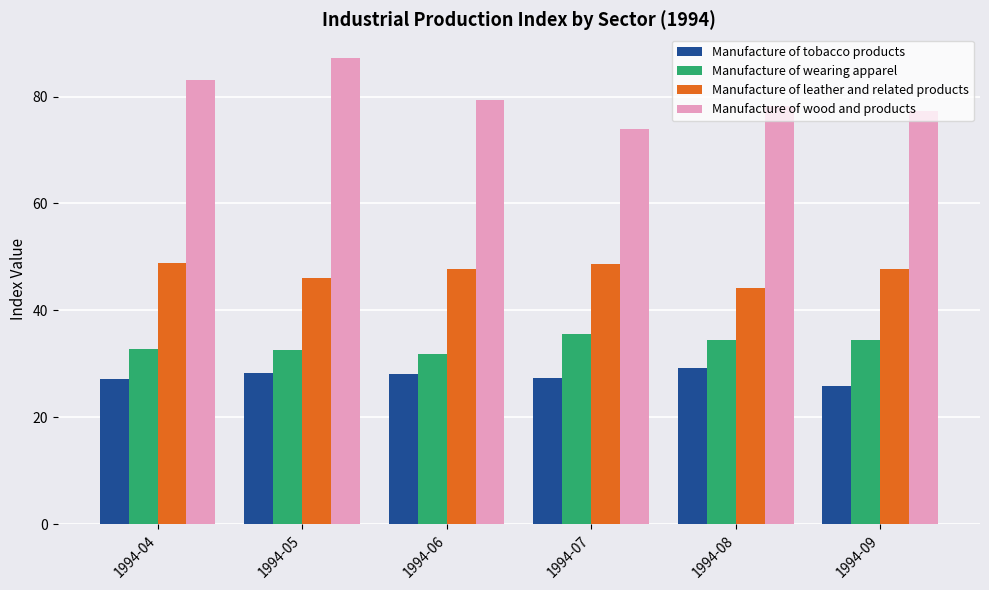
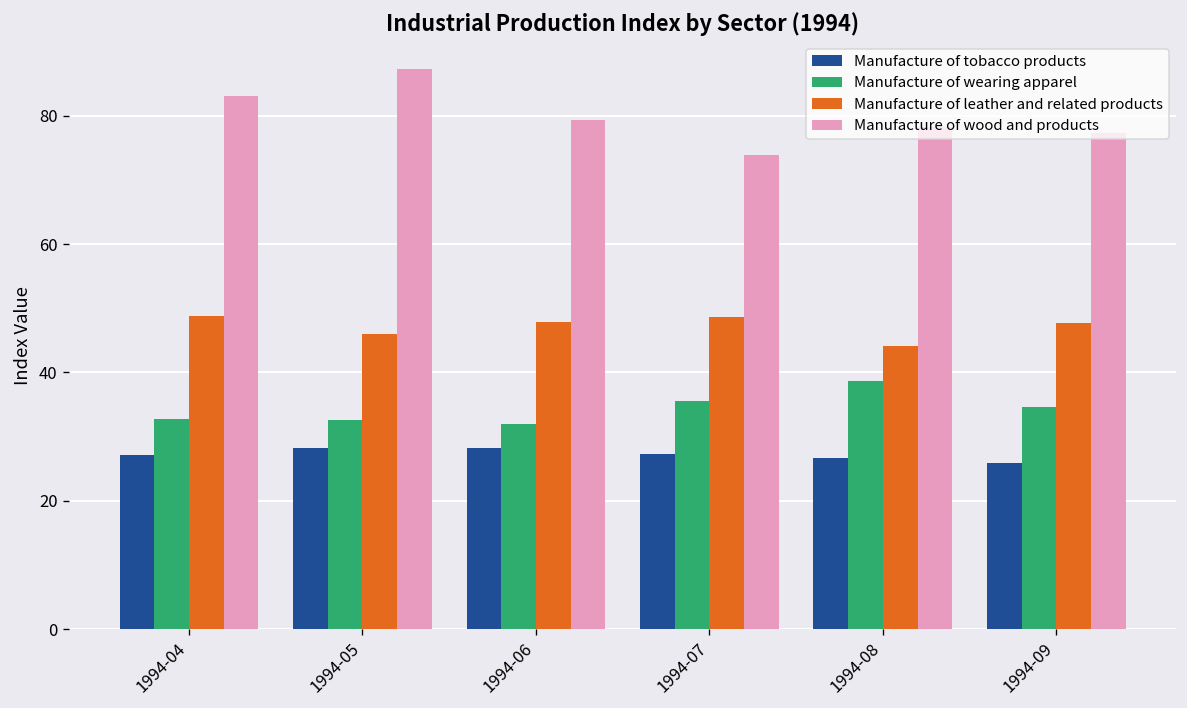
Manufacture of tobacco products, 1994-08: 29 -> 27
Manufacture of wearing apparel, 1994-08: 34 -> 39
